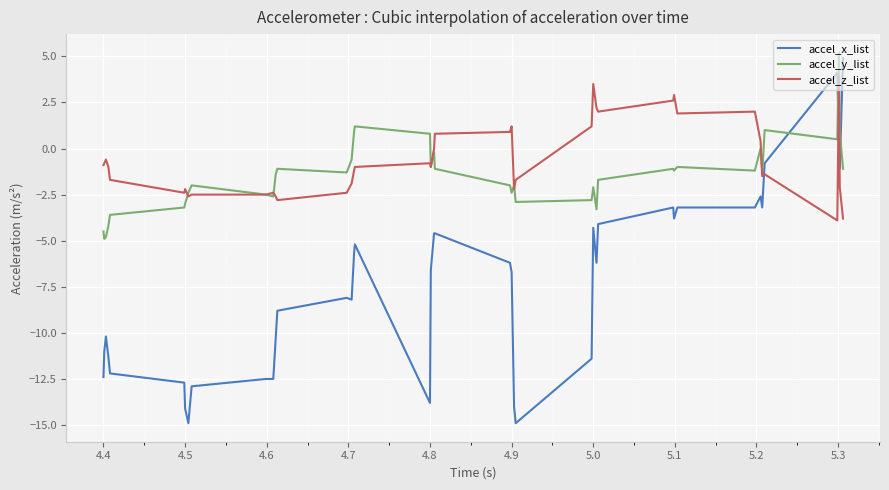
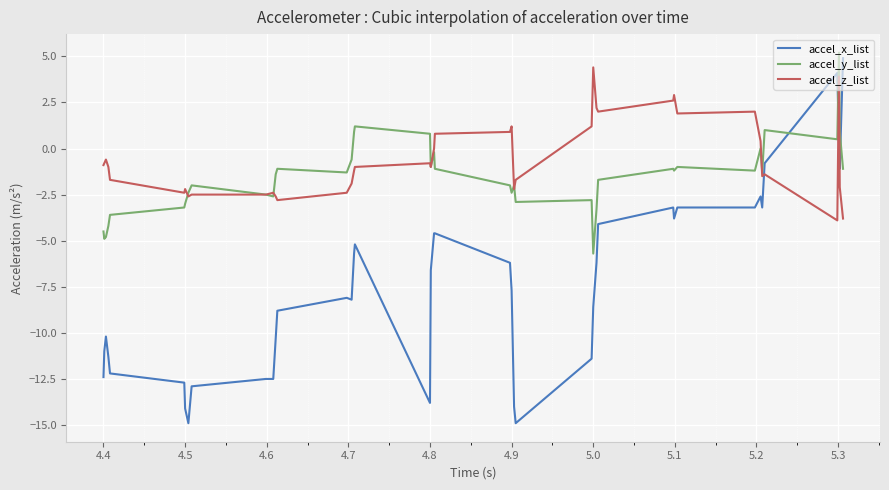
accel_x_list, 4.9: -6.7 -> -7.7
accel_x_list, 5.0: -4.3 -> -8.6
accel_y_list, 5.0: -2.1 -> -5.7
accel_z_list, 5.0: 3.5 -> 4.4
